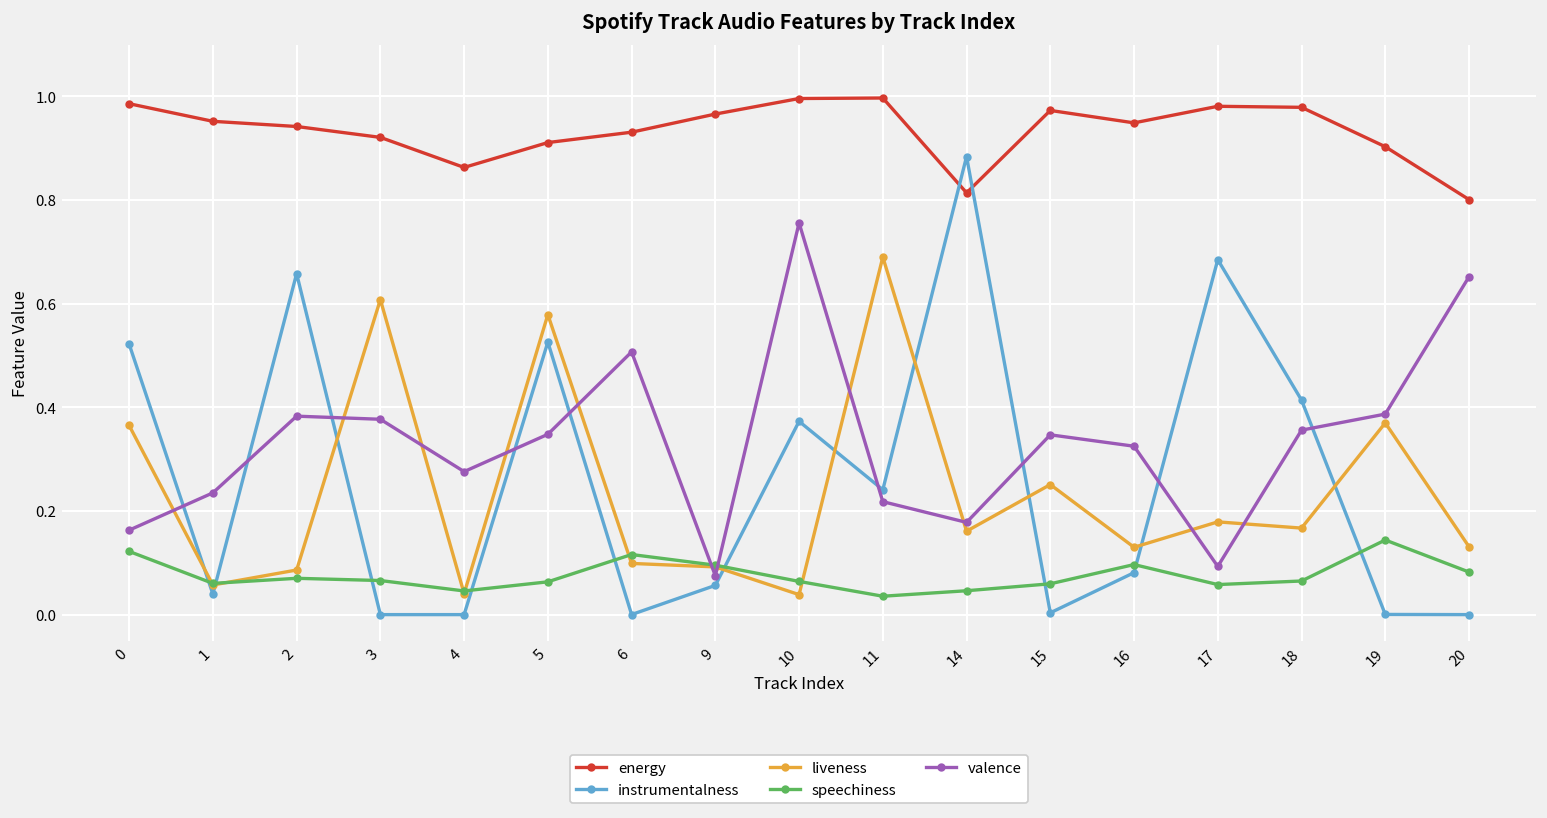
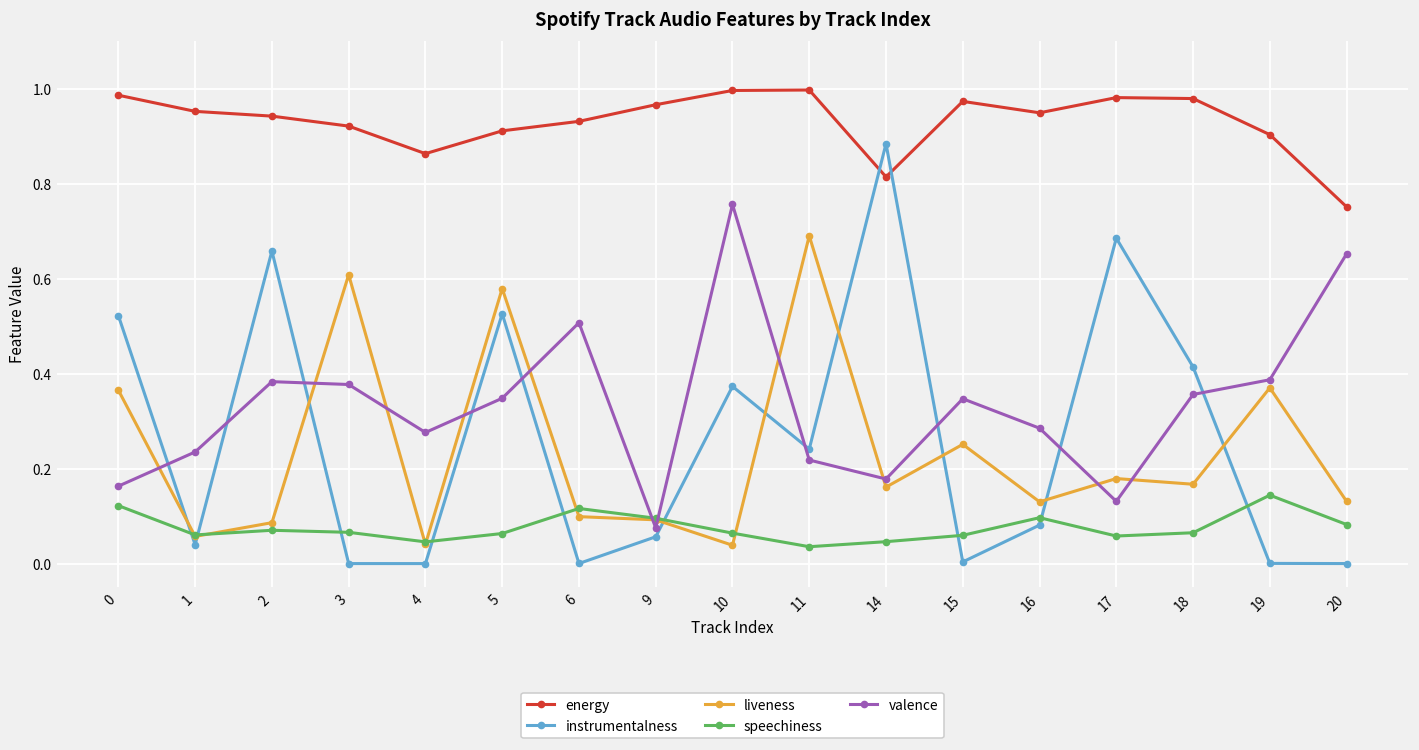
valence, 16: 0.33 -> 0.29
valence, 17: 0.09 -> 0.13
energy, 20: 0.80 -> 0.75
